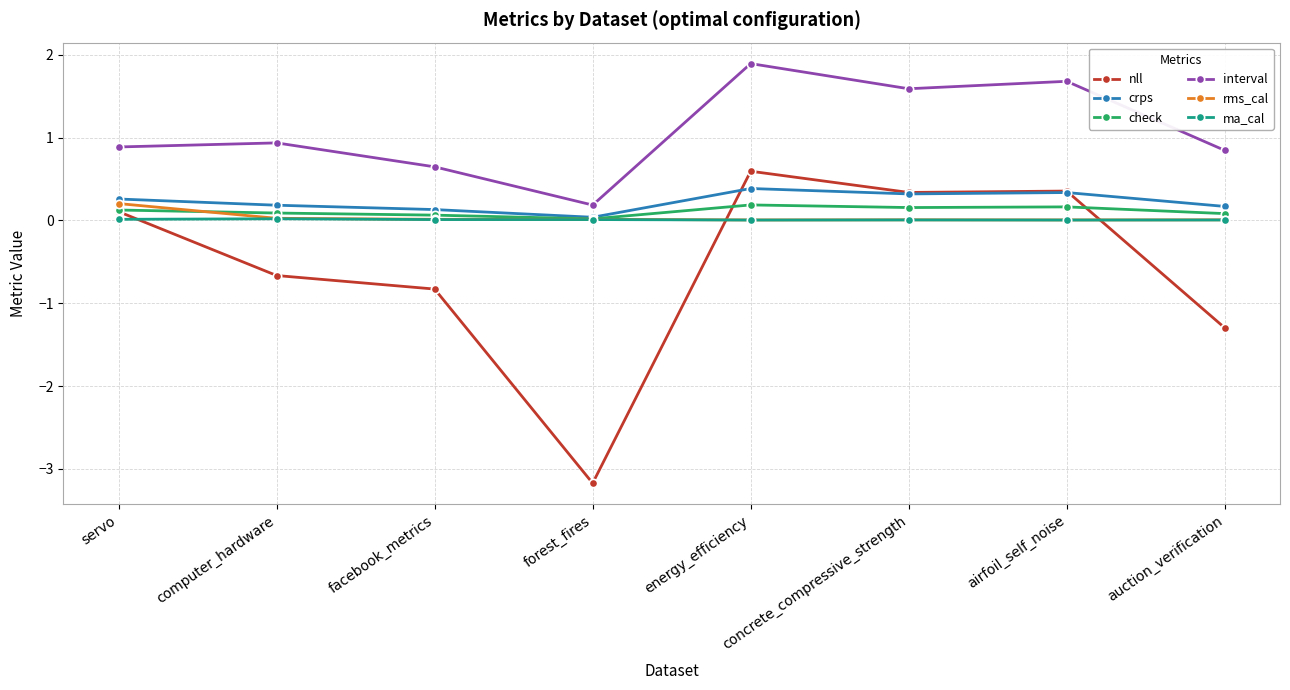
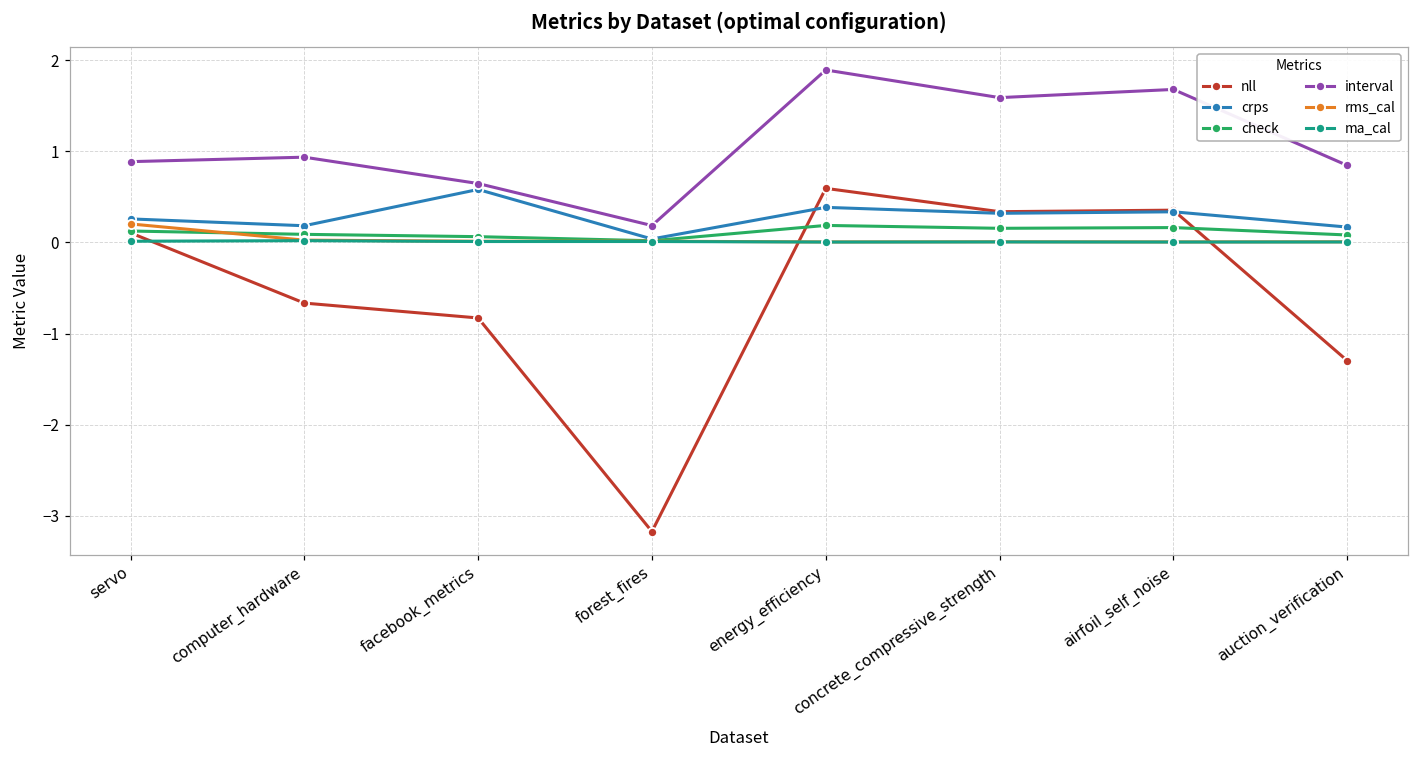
crps, facebook_metrics: 0.1 -> 0.6
